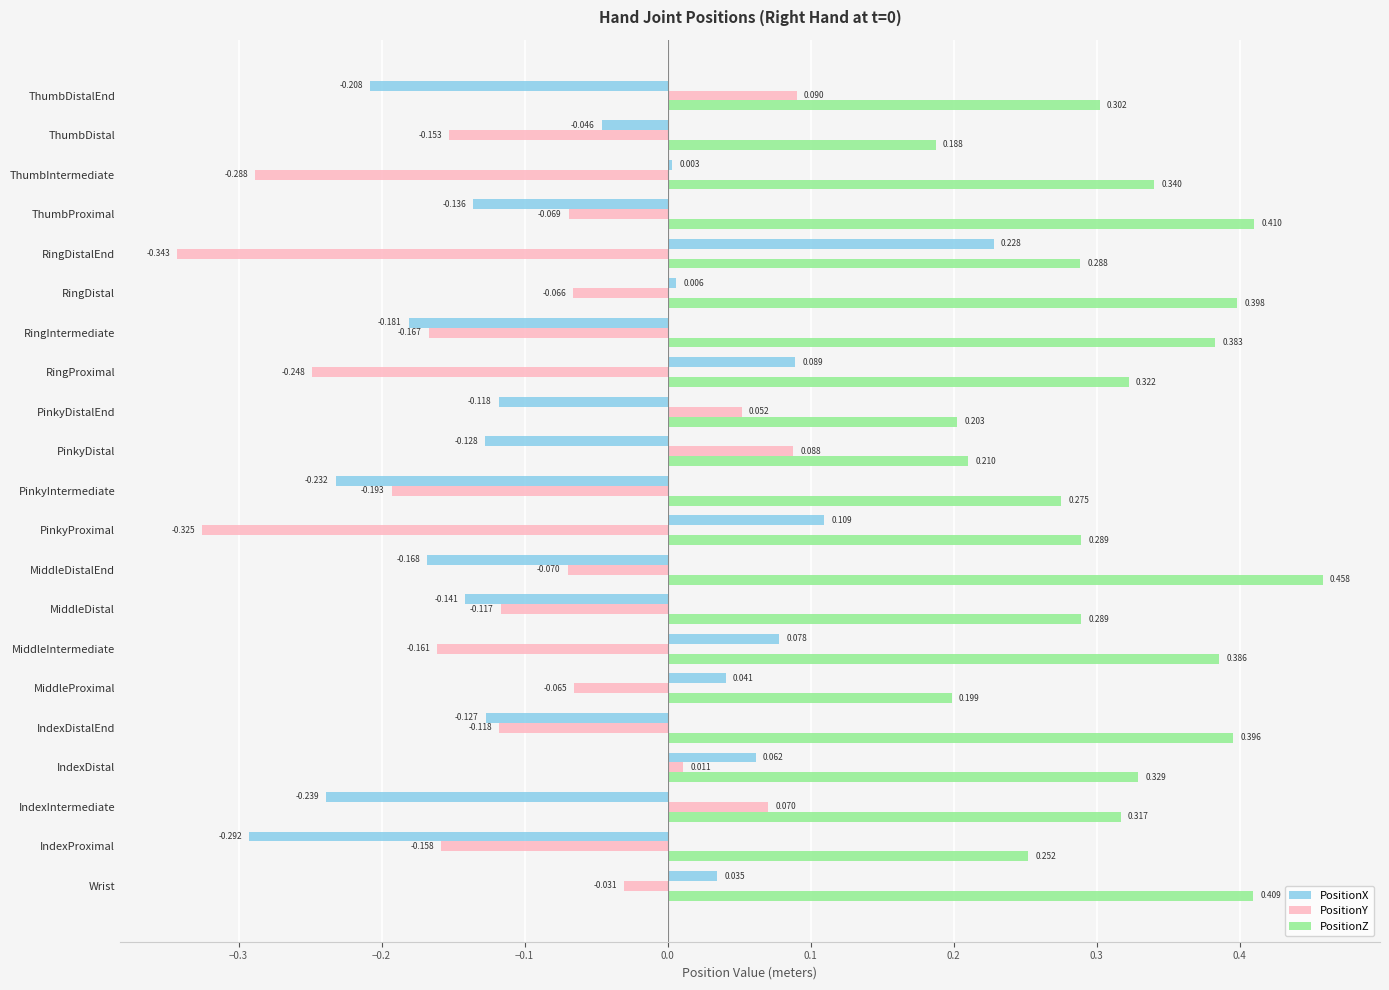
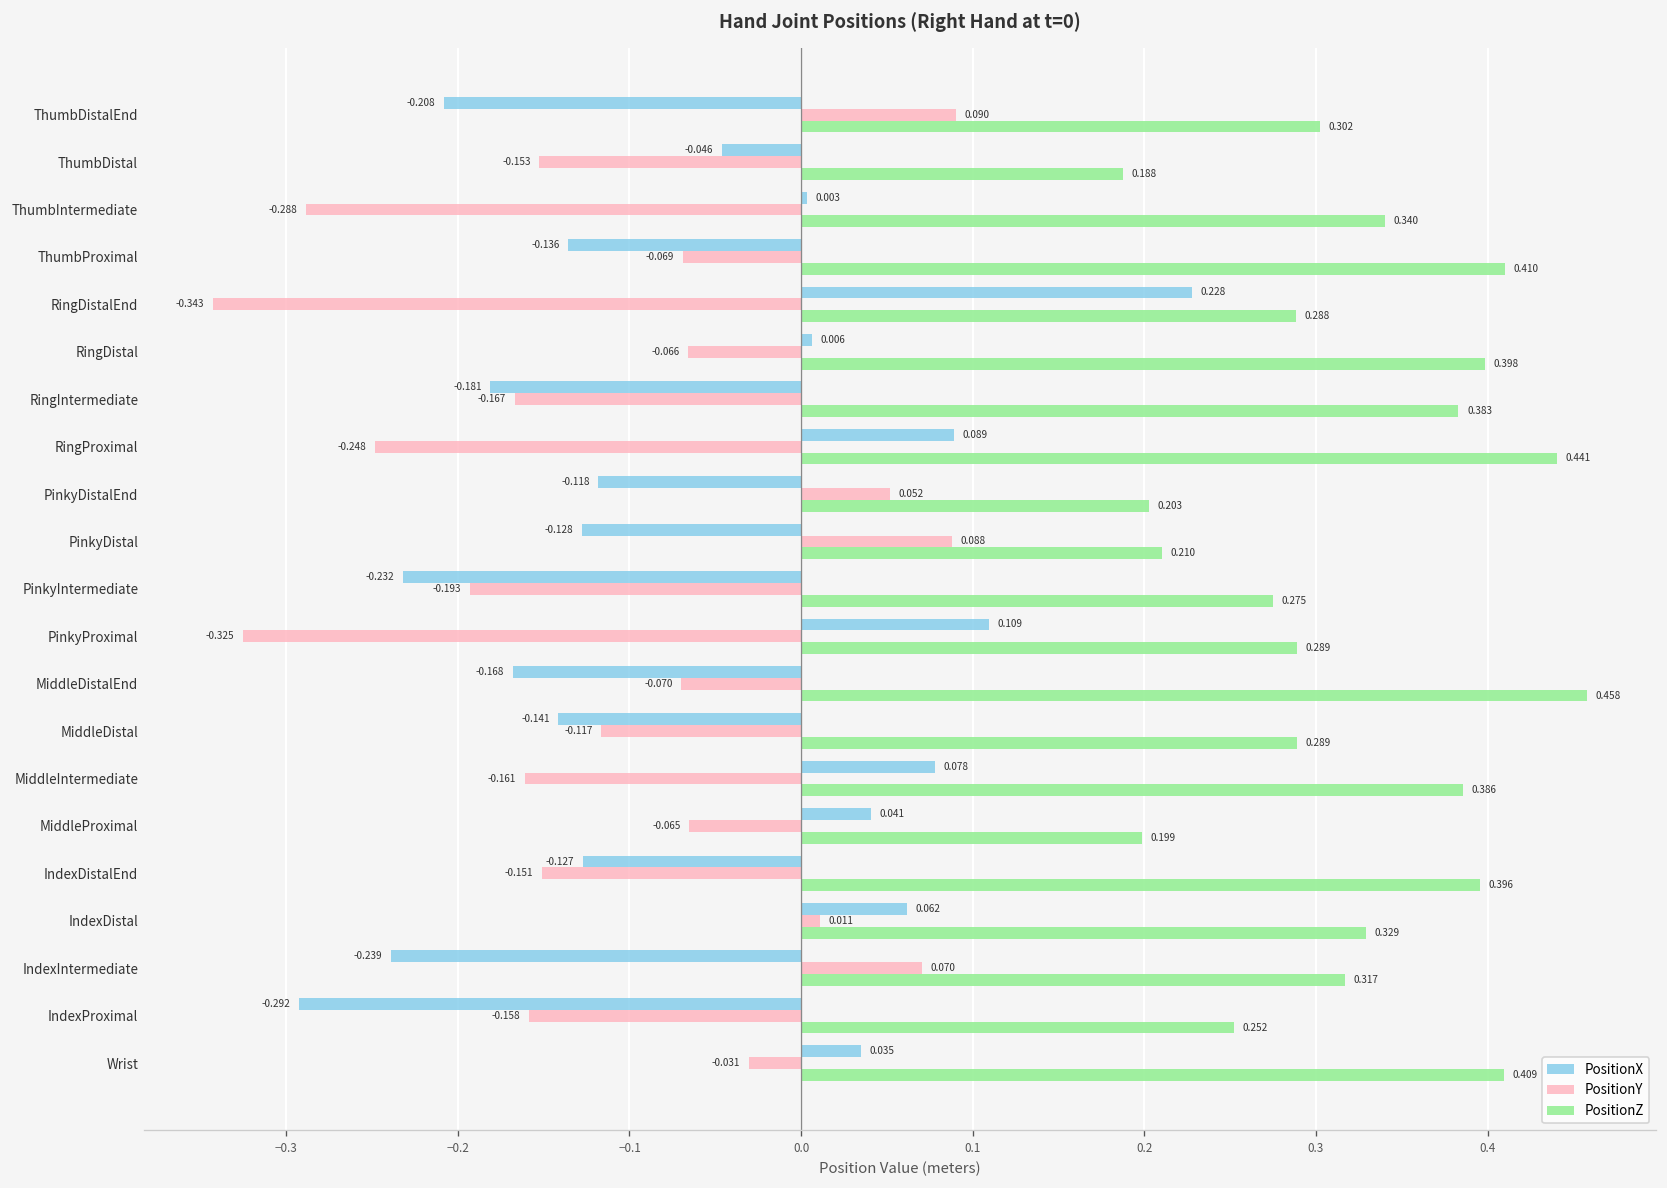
PositionZ, RingProximal: 0.322 -> 0.441
PositionY, IndexDistalEnd: -0.118 -> -0.151
